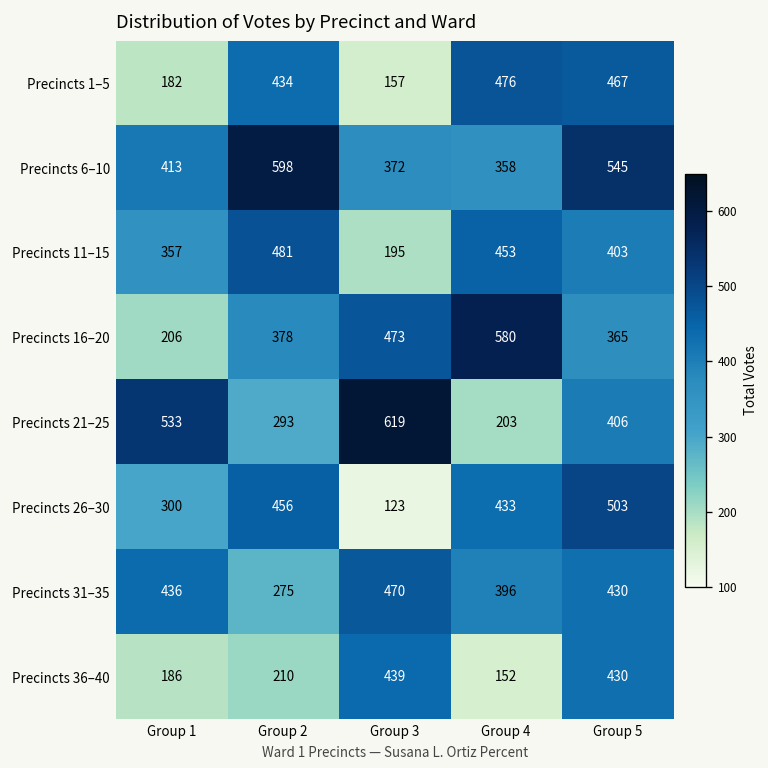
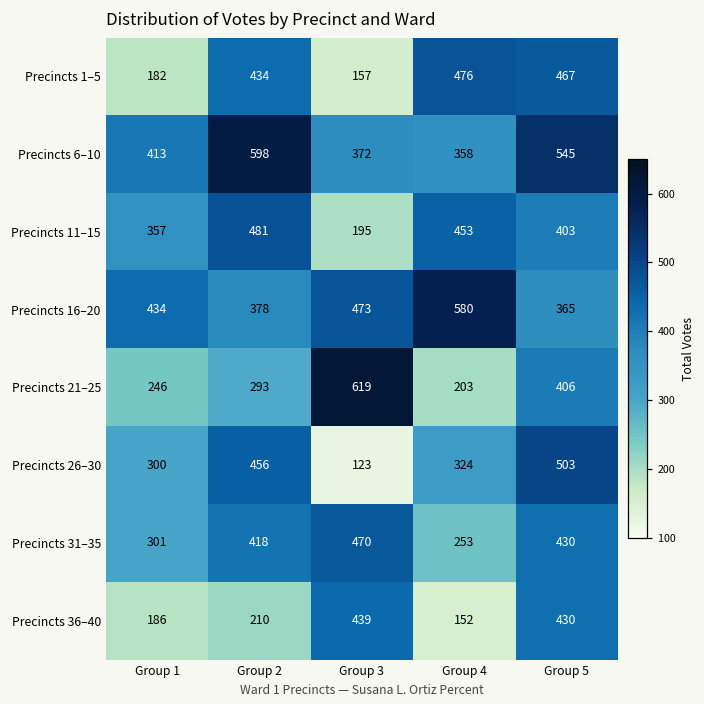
Precincts 16–20, Group 1: 206 -> 434
Precincts 21–25, Group 1: 533 -> 246
Precincts 26–30, Group 4: 433 -> 324
Precincts 31–35, Group 1: 436 -> 301
Precincts 31–35, Group 2: 275 -> 418
Precincts 31–35, Group 4: 396 -> 253
